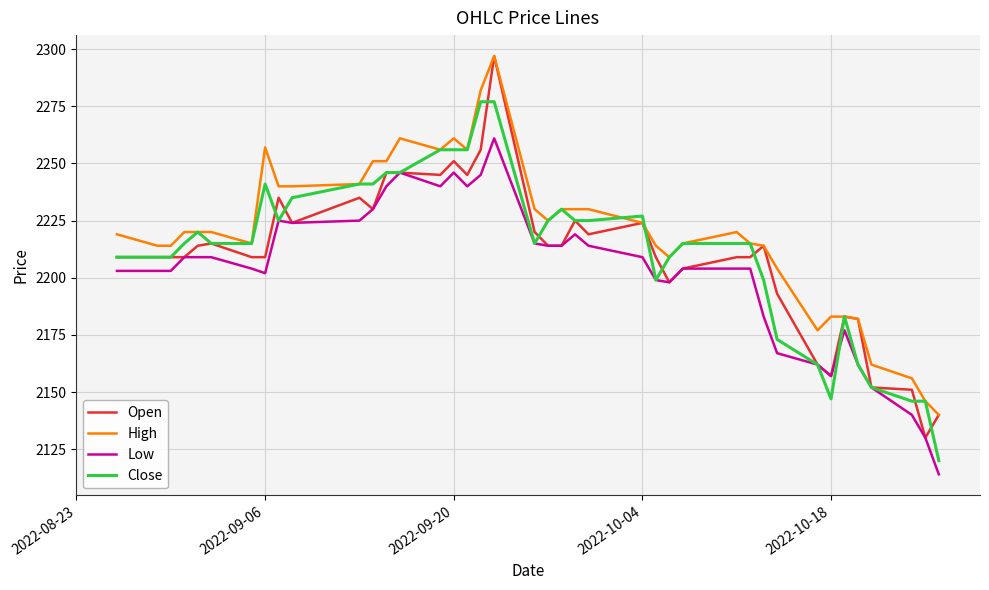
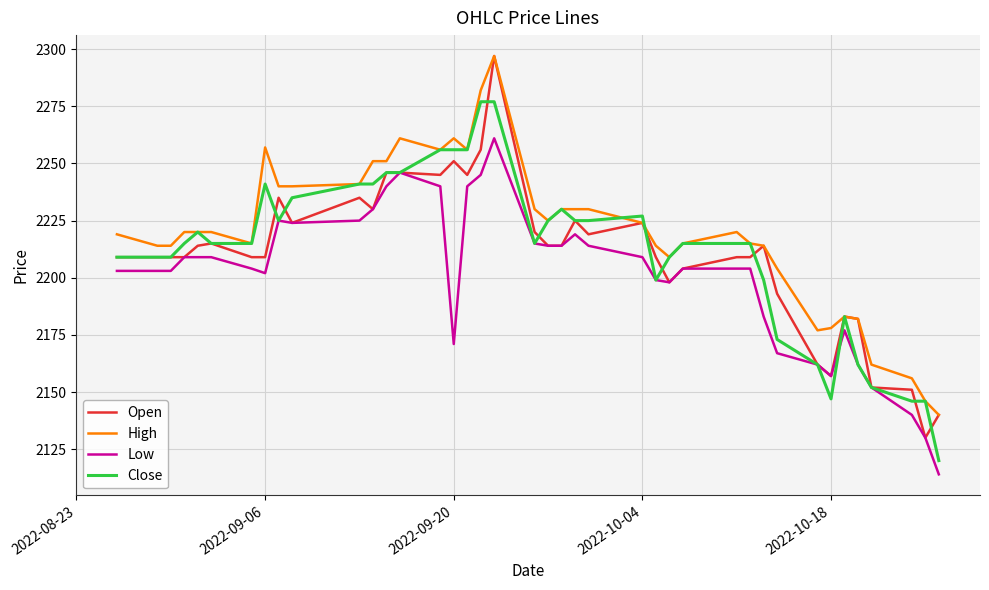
Low, 2022-09-20: 2246 -> 2171
High, 2022-10-18: 2183 -> 2178
